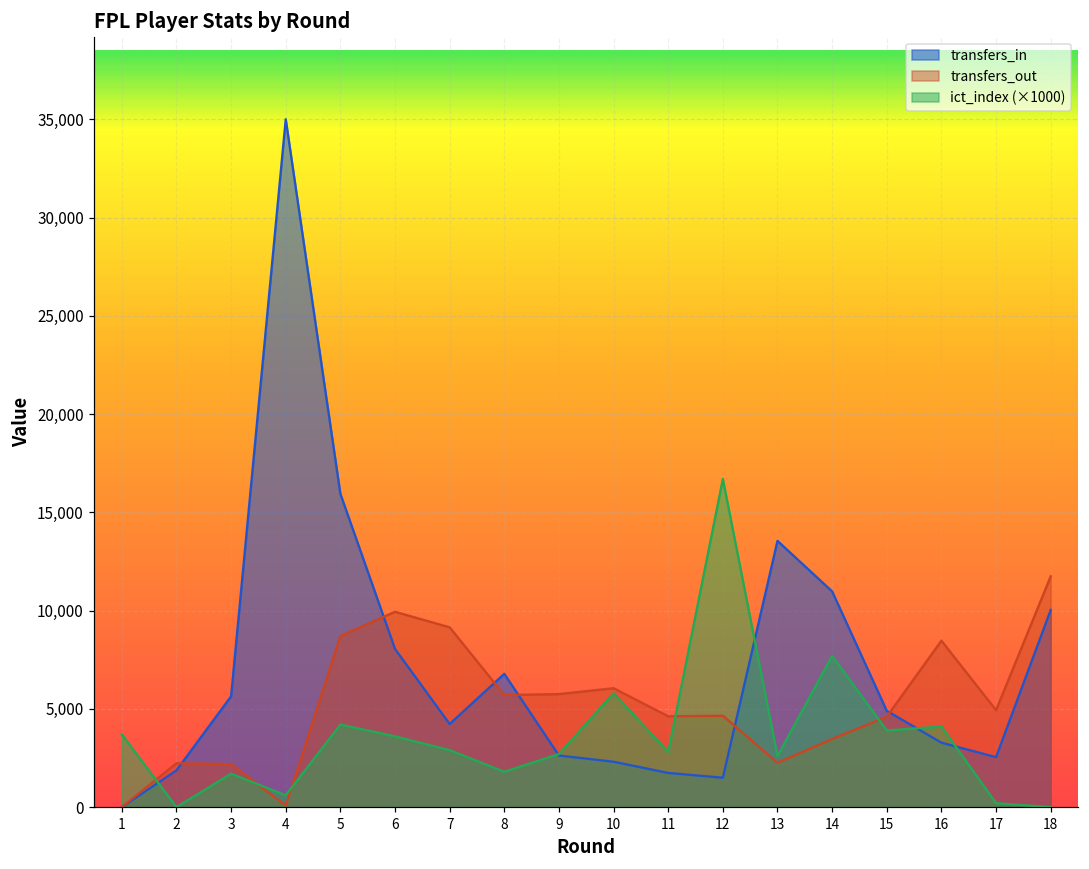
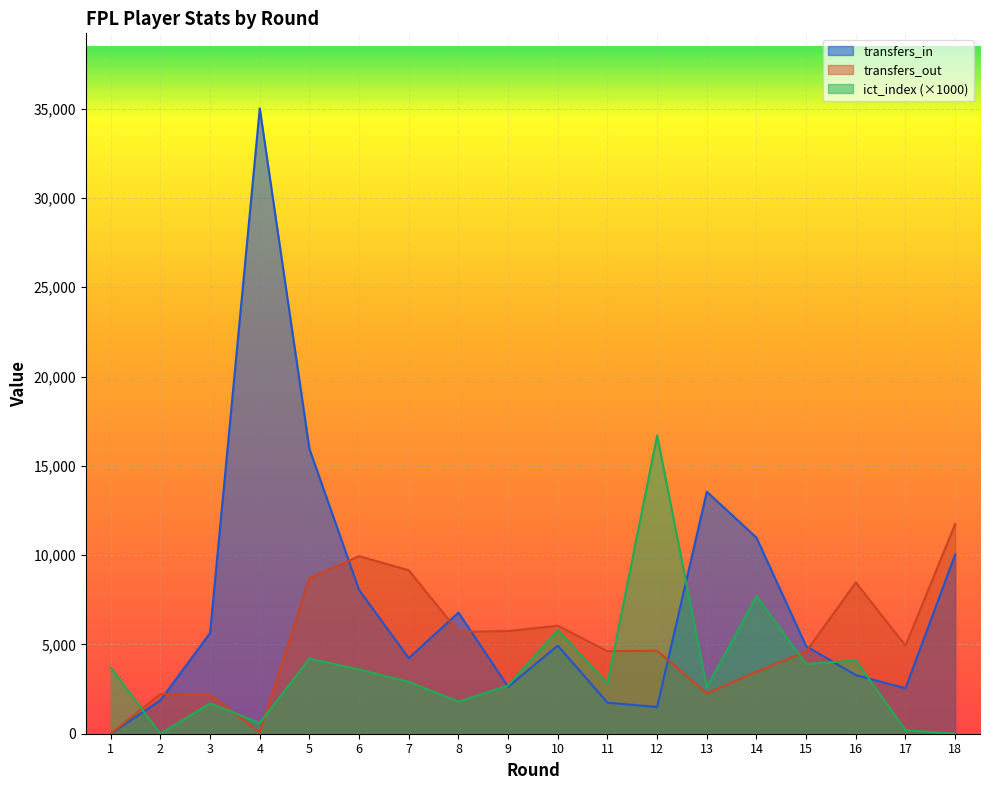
transfers_in, 10: 2,300 -> 4,900
